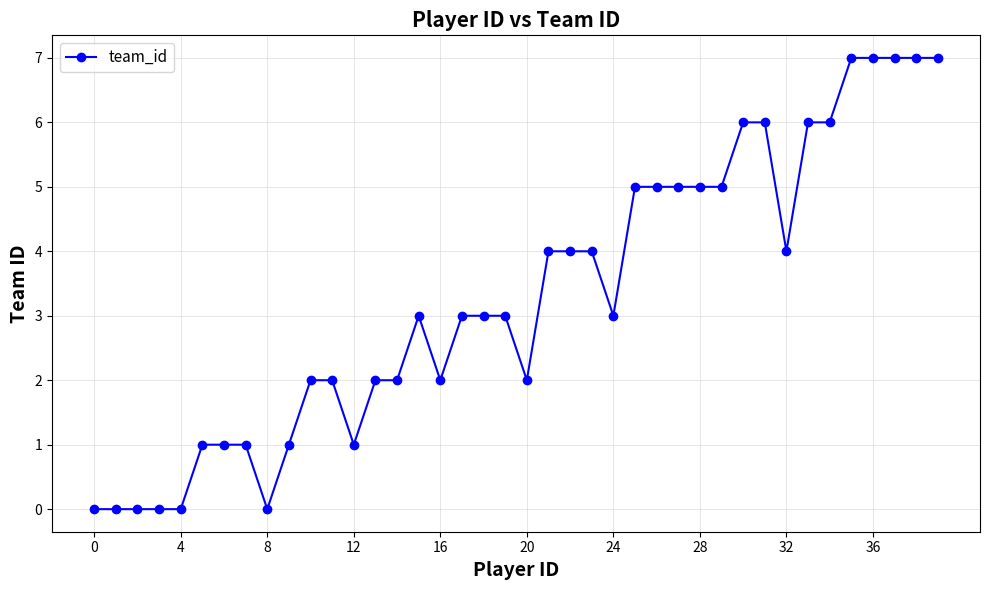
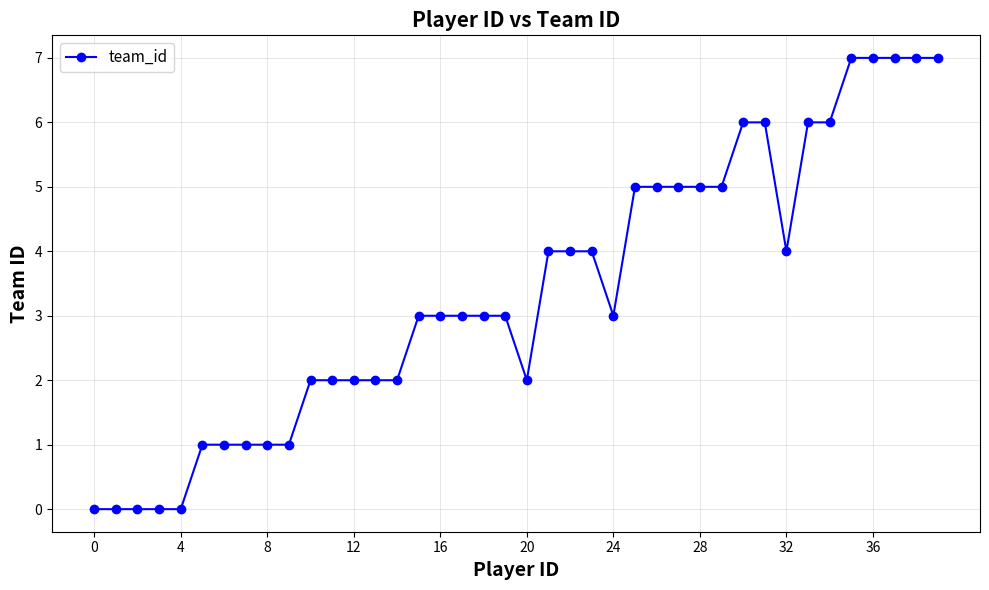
8: 0 -> 1
12: 1 -> 2
16: 2 -> 3
